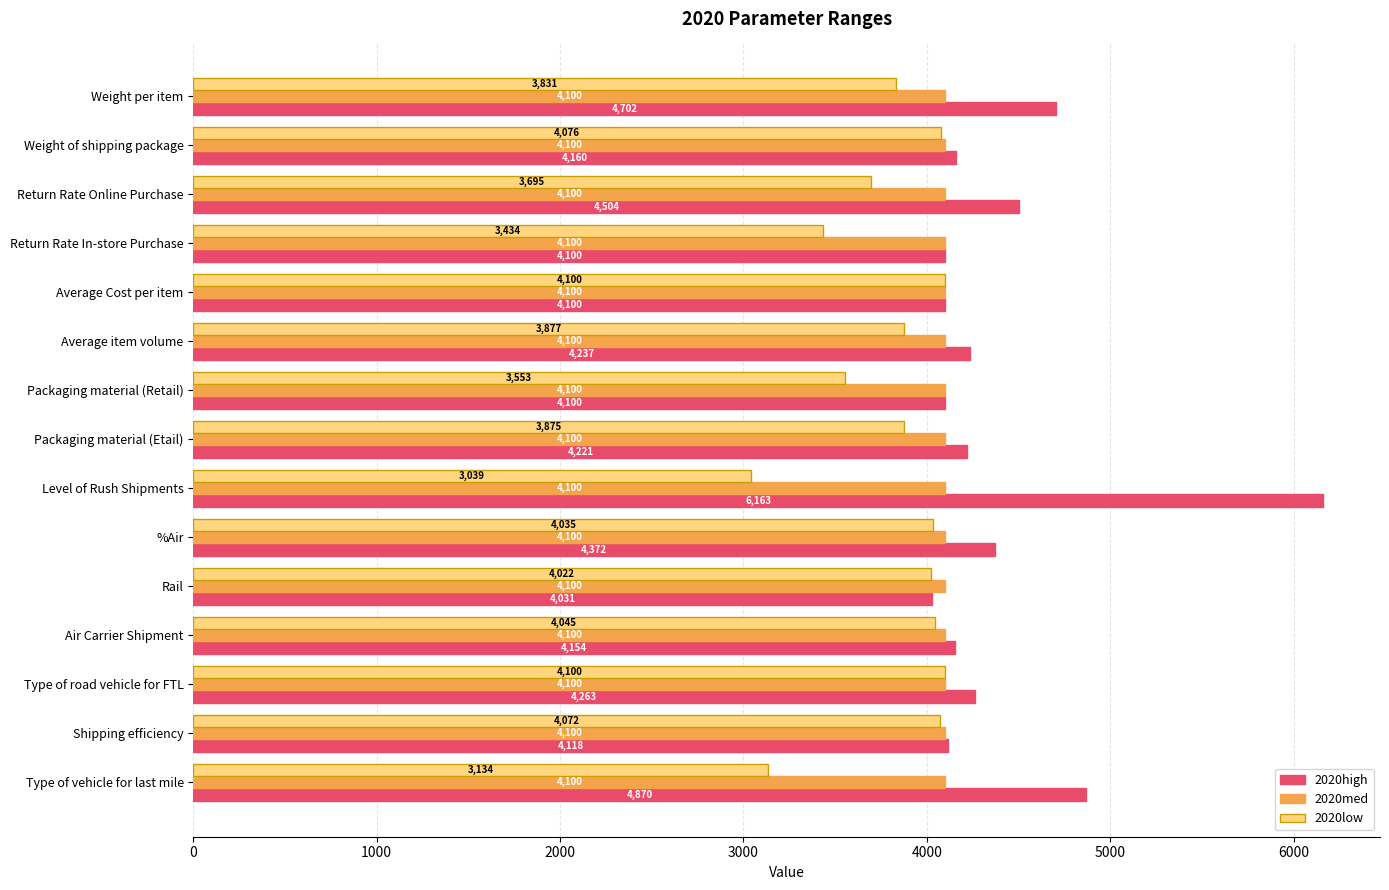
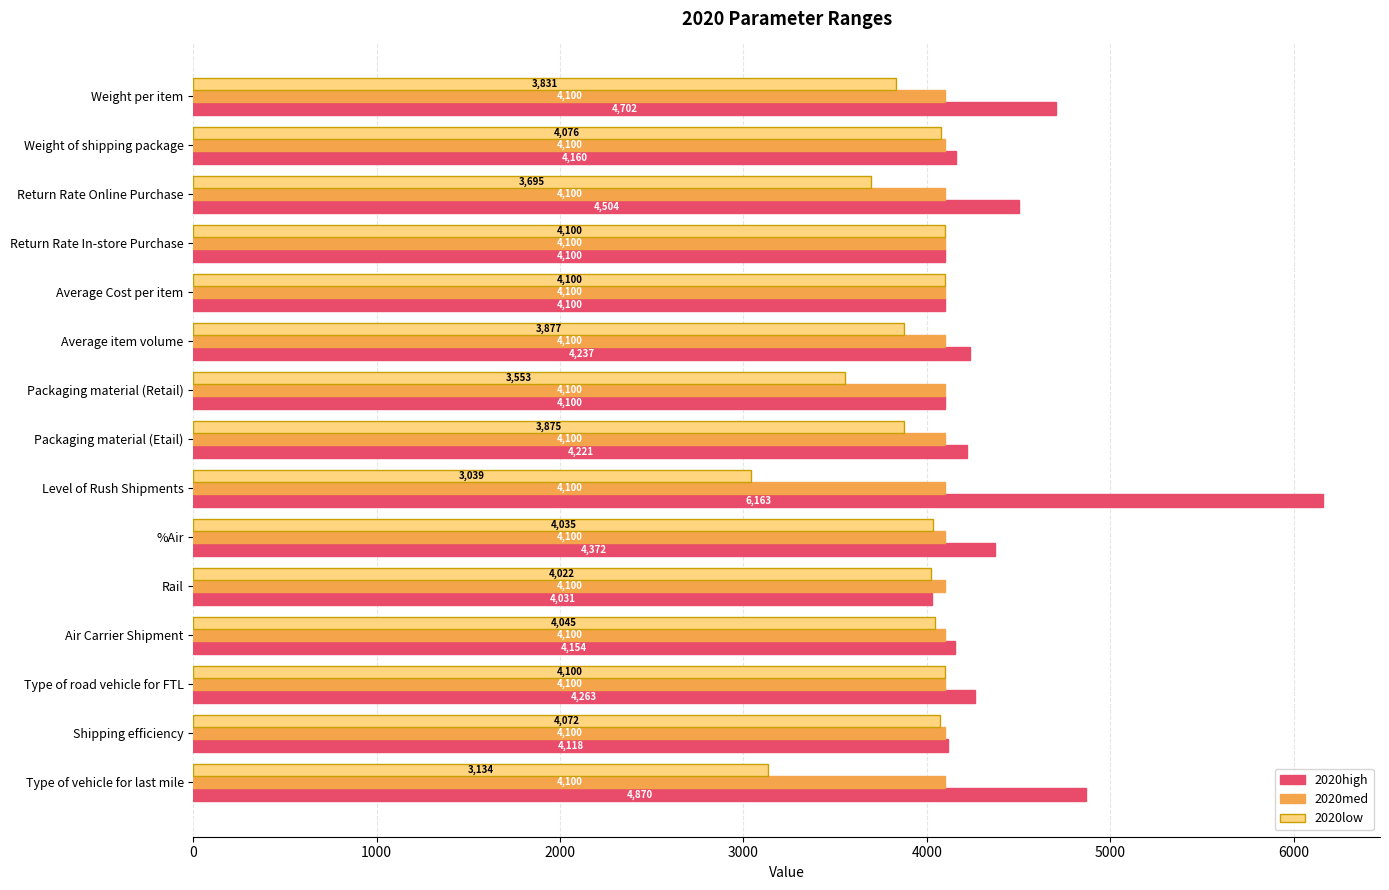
2020low, Return Rate In-store Purchase: 3,434 -> 4,100
